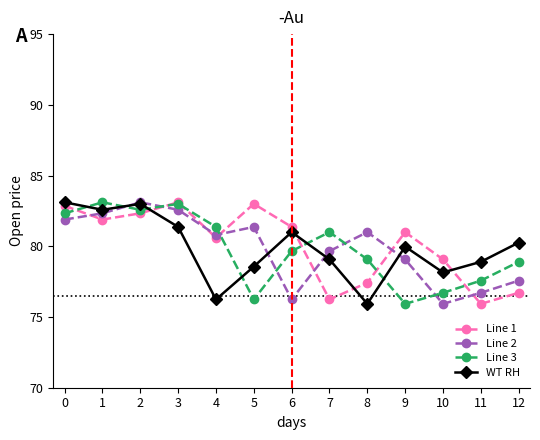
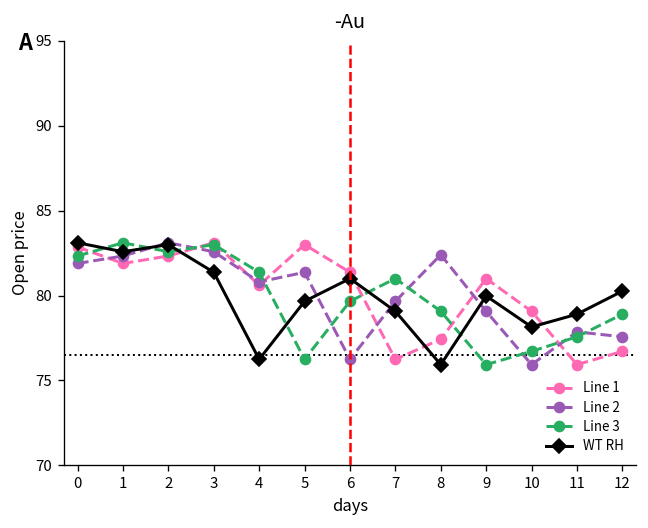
WT RH, 5: 78.6 -> 79.7
Line 2, 8: 81.0 -> 82.4
Line 2, 11: 76.7 -> 77.9
